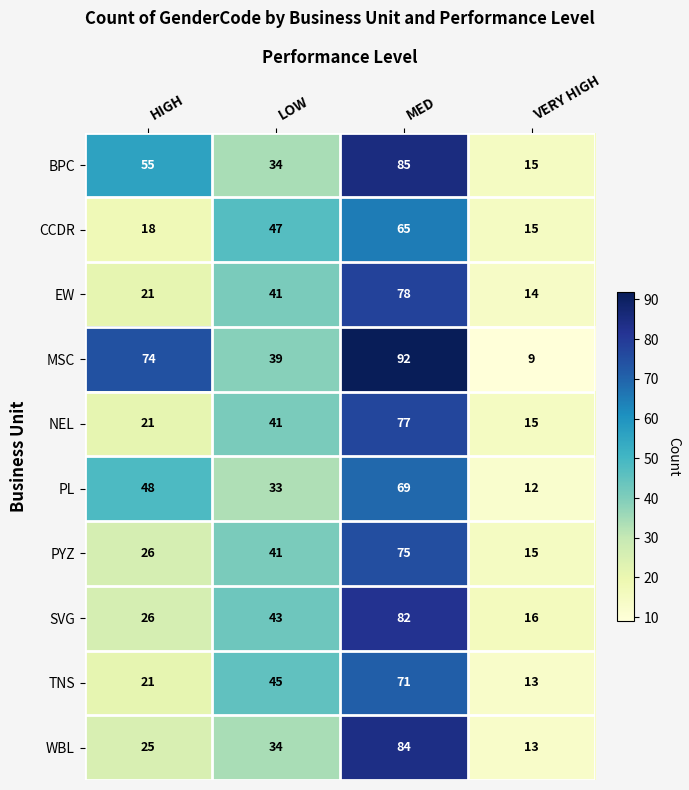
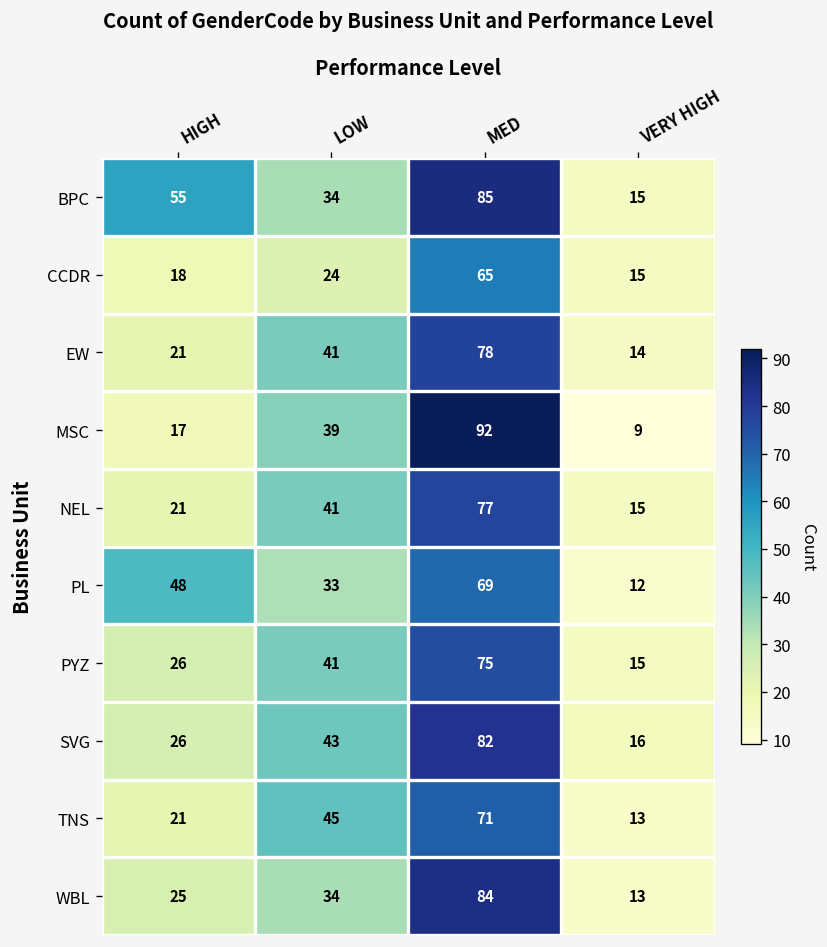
CCDR, LOW: 47 -> 24
MSC, HIGH: 74 -> 17
